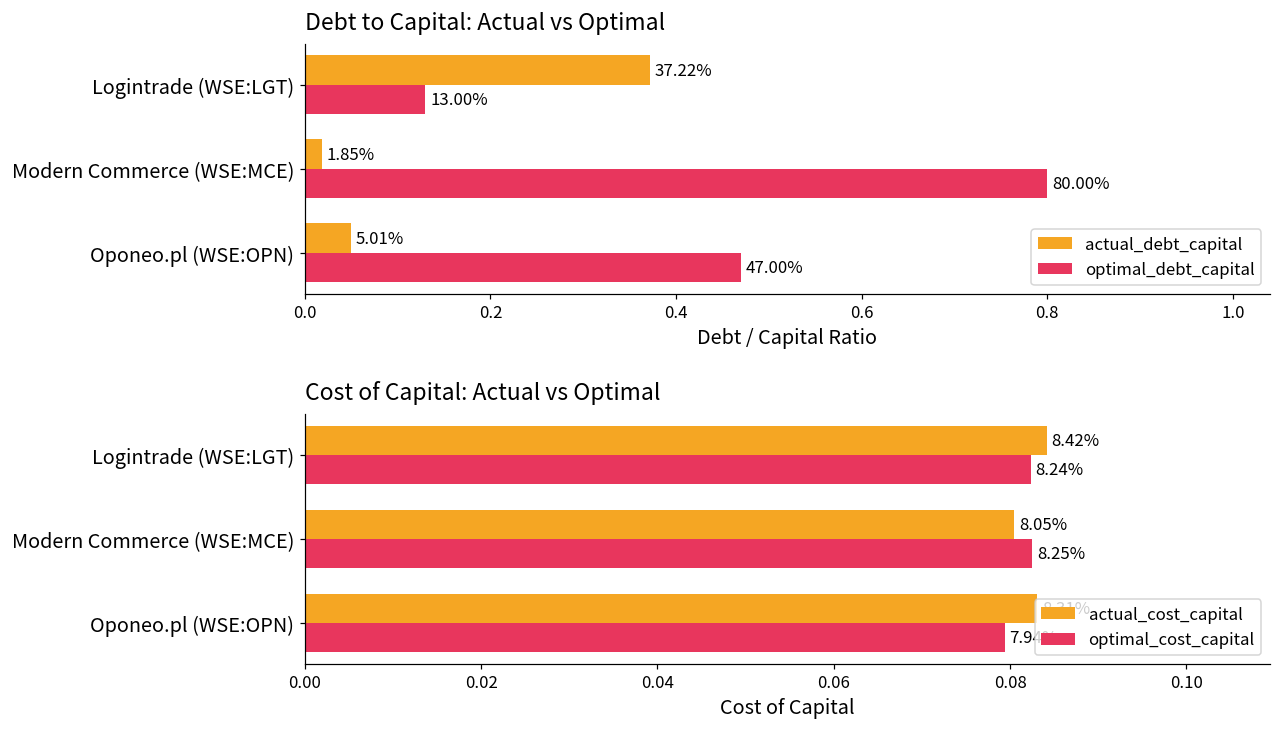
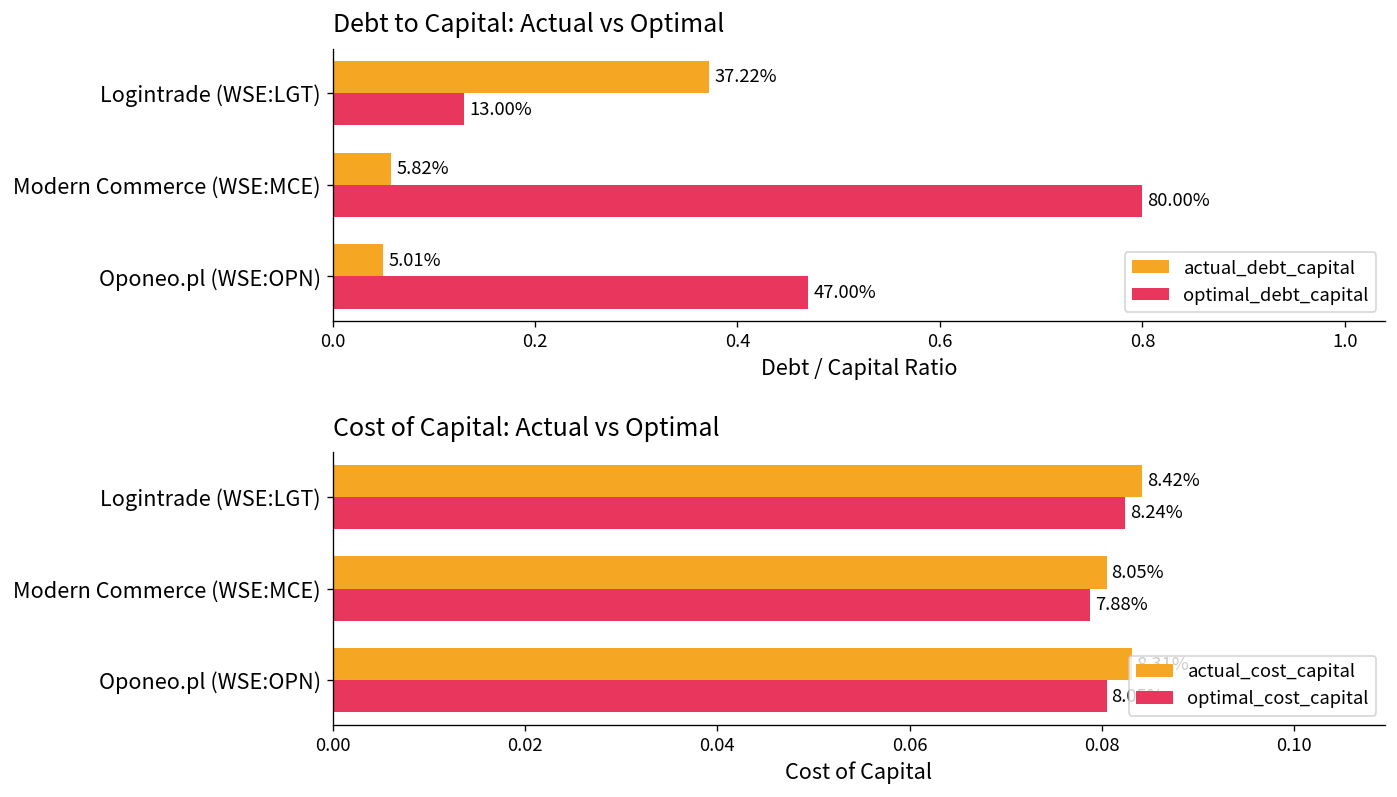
Debt to Capital: Actual vs Optimal, actual_debt_capital, Modern Commerce (WSE:MCE): 1.85% -> 5.82%
Cost of Capital: Actual vs Optimal, optimal_cost_capital, Modern Commerce (WSE:MCE): 8.25% -> 7.88%
Cost of Capital: Actual vs Optimal, optimal_cost_capital, Oponeo.pl (WSE:OPN): 0.079 -> 0.081
